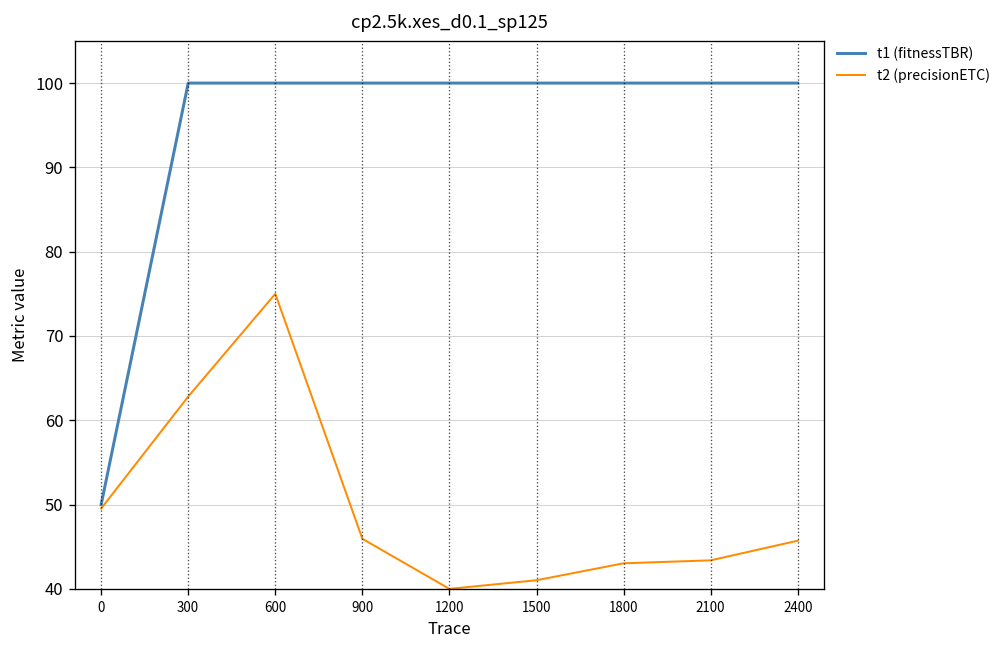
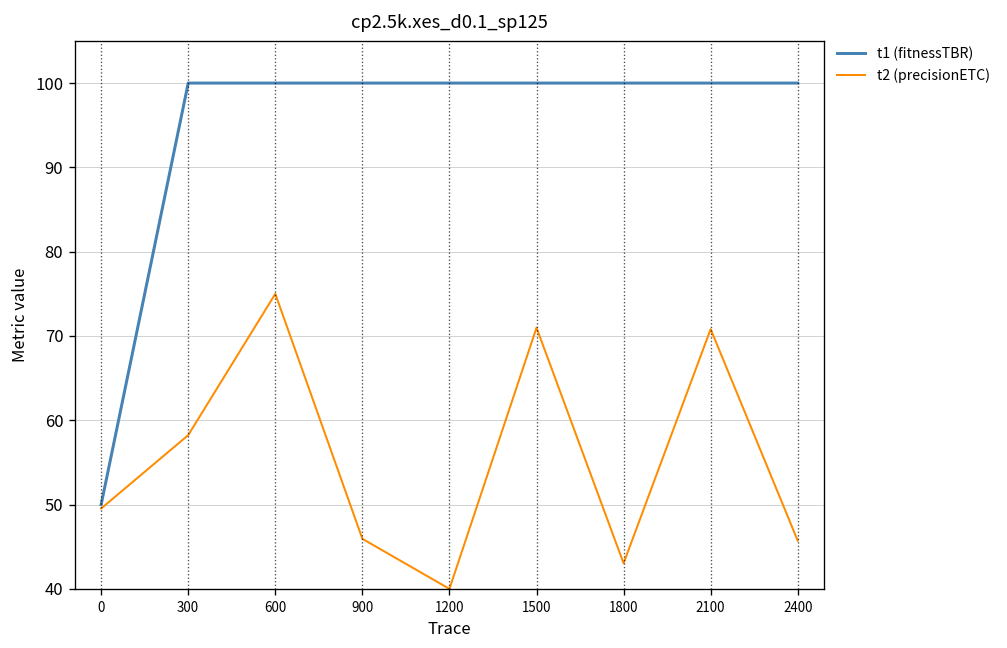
t2 (precisionETC), 300: 63 -> 58
t2 (precisionETC), 1500: 41 -> 71
t2 (precisionETC), 2100: 43 -> 71
